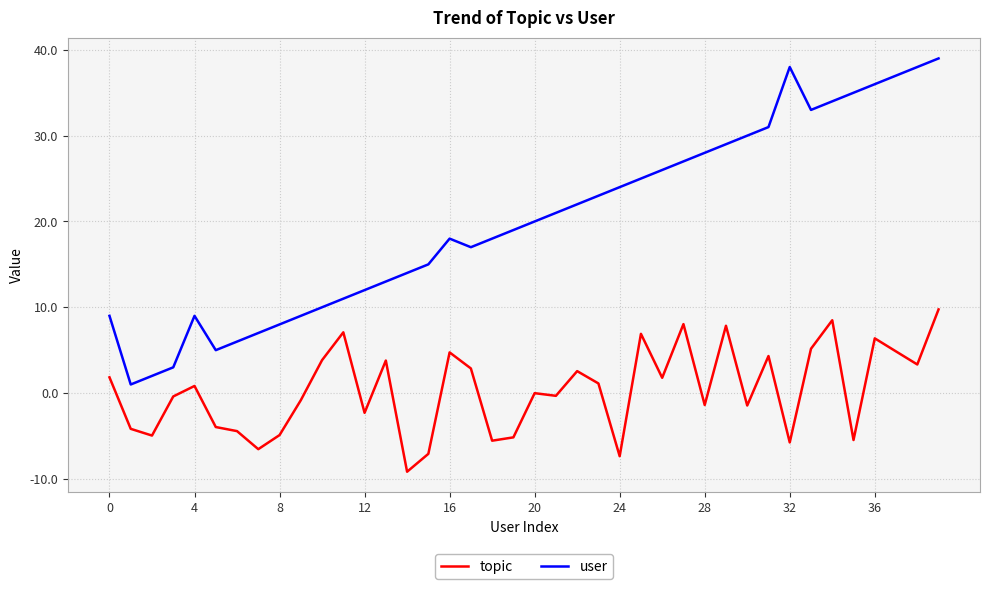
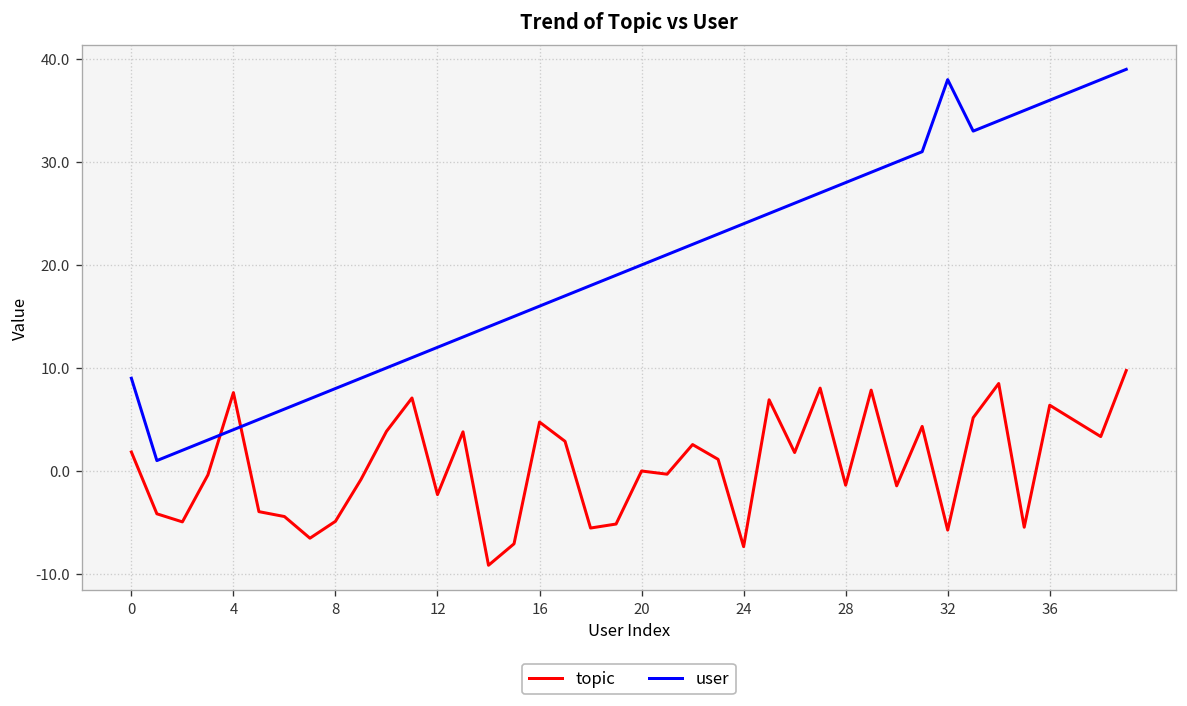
topic, 4: 1 -> 8
user, 4: 9 -> 4
user, 16: 18 -> 16
